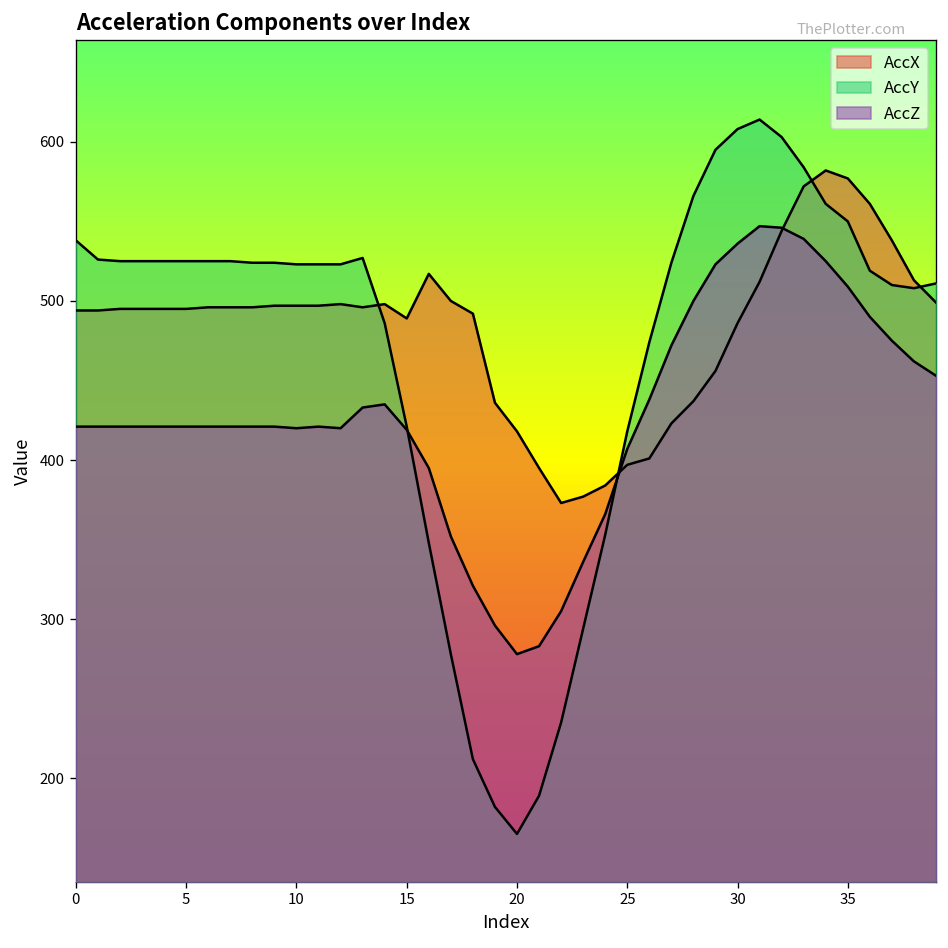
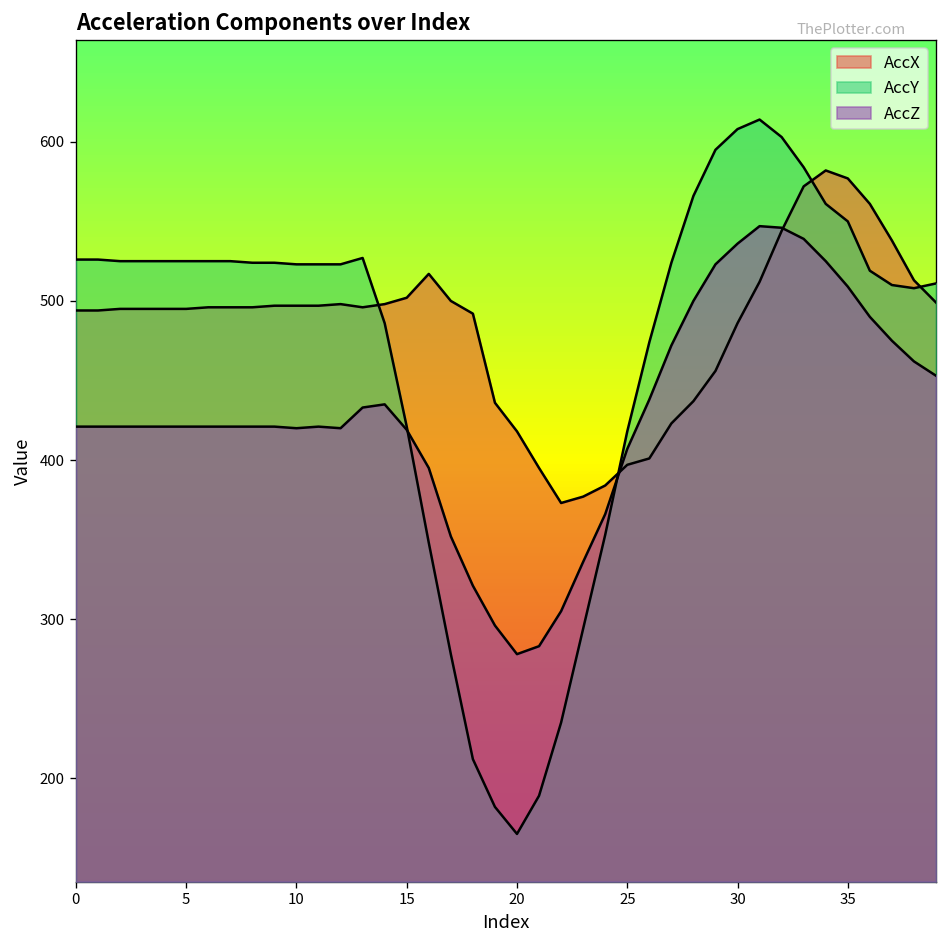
AccY, 0: 538 -> 526
AccX, 15: 489 -> 502
